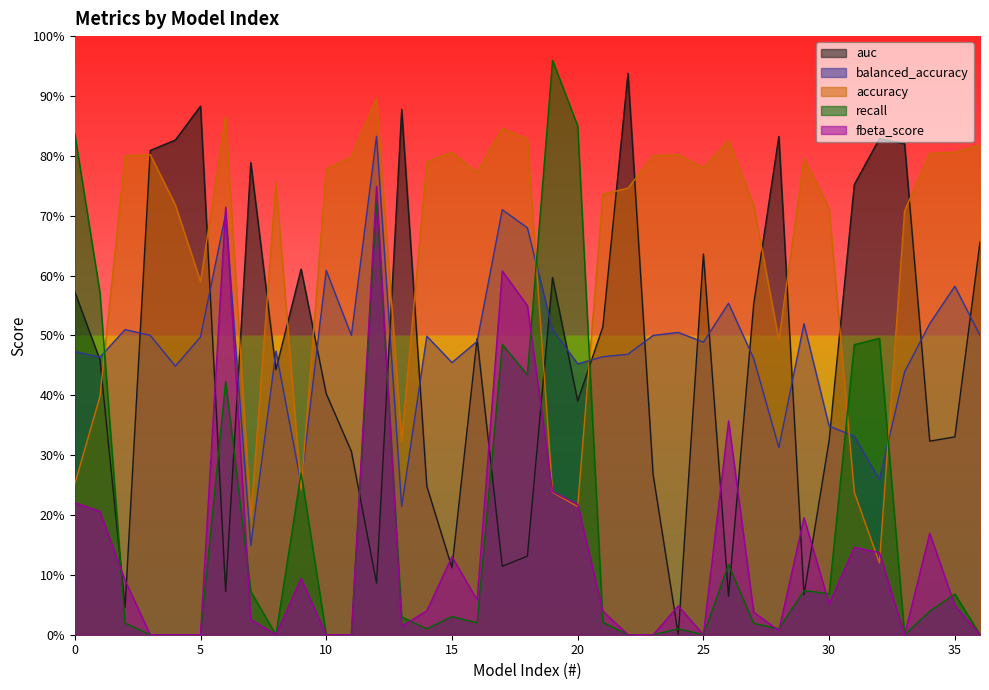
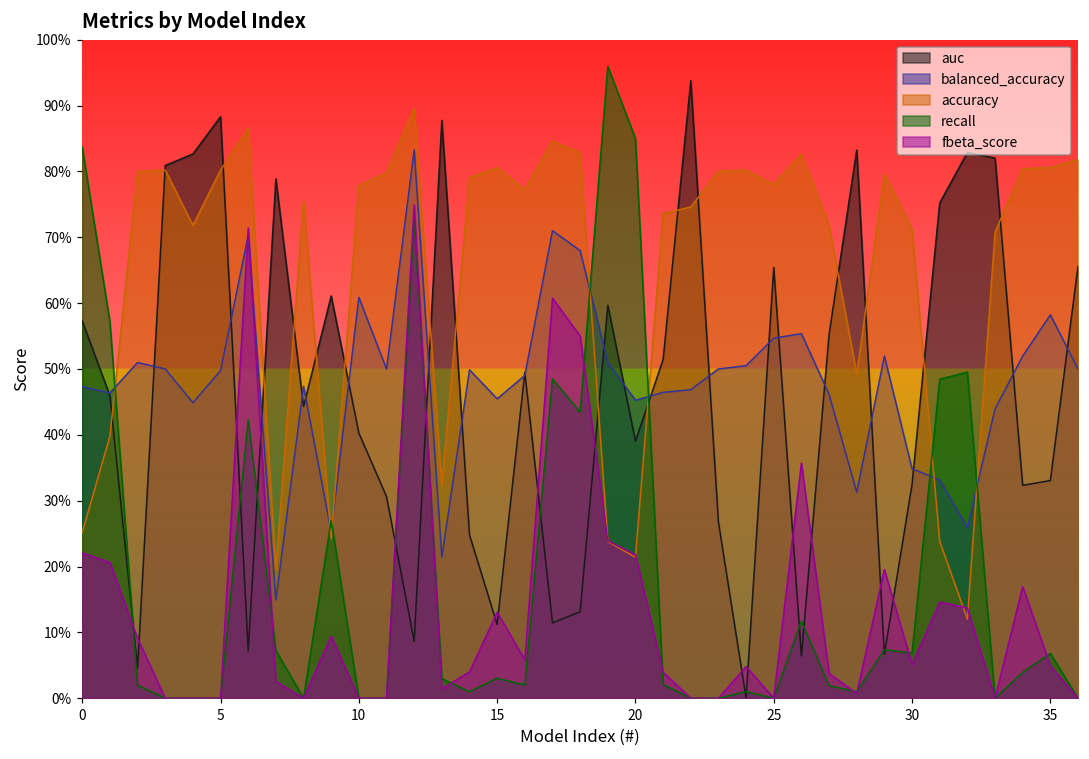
accuracy, 5: 59% -> 80%
auc, 25: 64% -> 65%
balanced_accuracy, 25: 49% -> 55%
